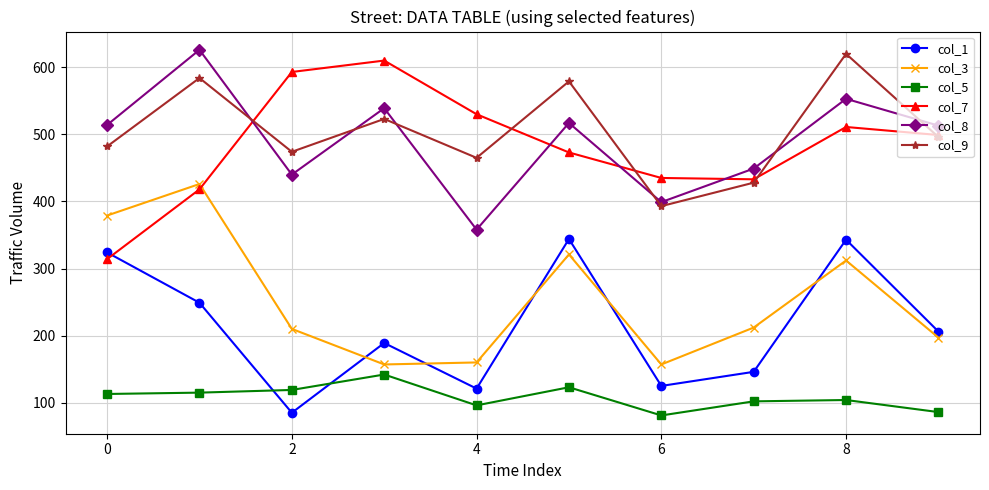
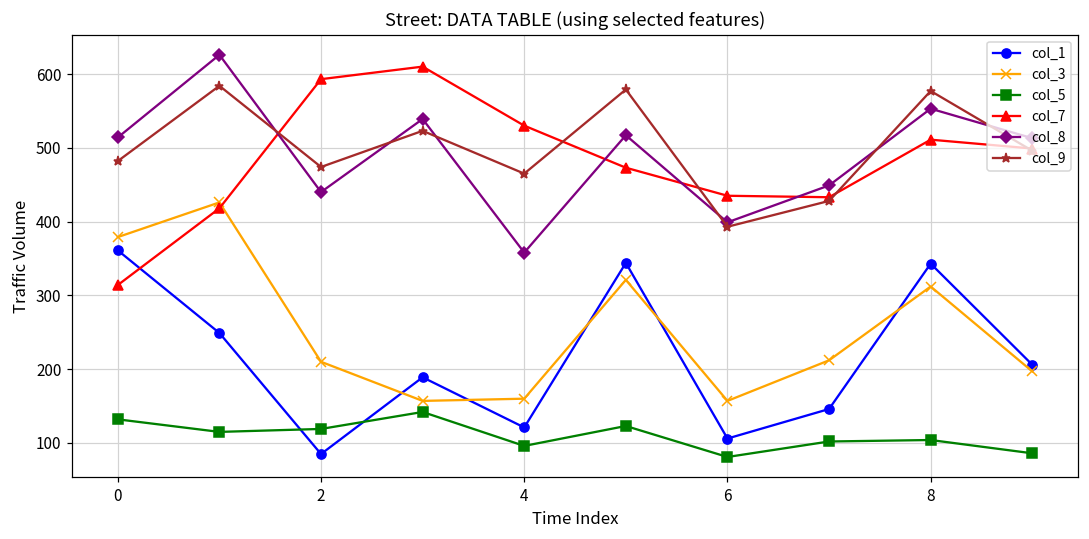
col_1, 0: 320 -> 360
col_5, 0: 110 -> 130
col_1, 6: 130 -> 110
col_9, 8: 620 -> 580
